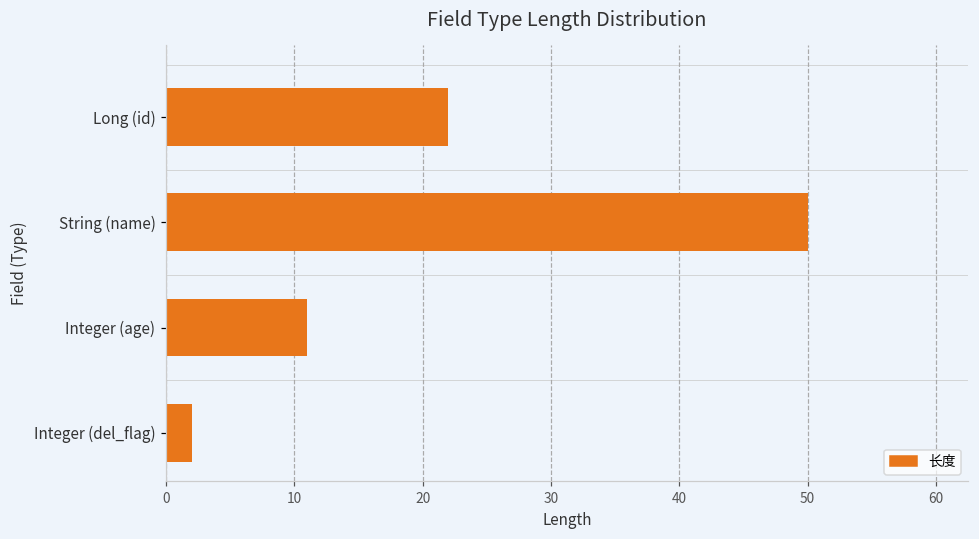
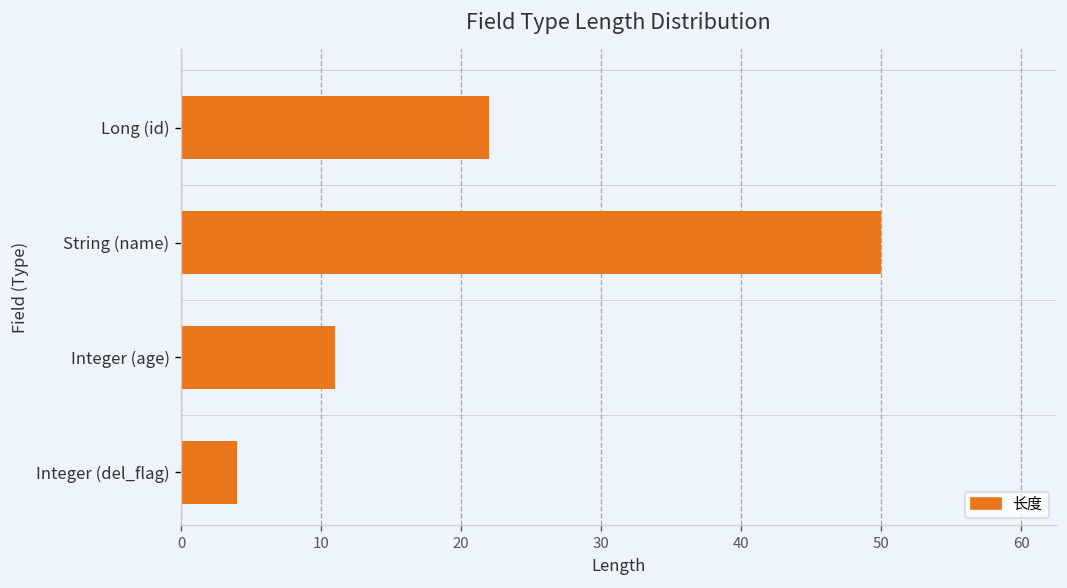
Integer (del_flag): 2 -> 4
